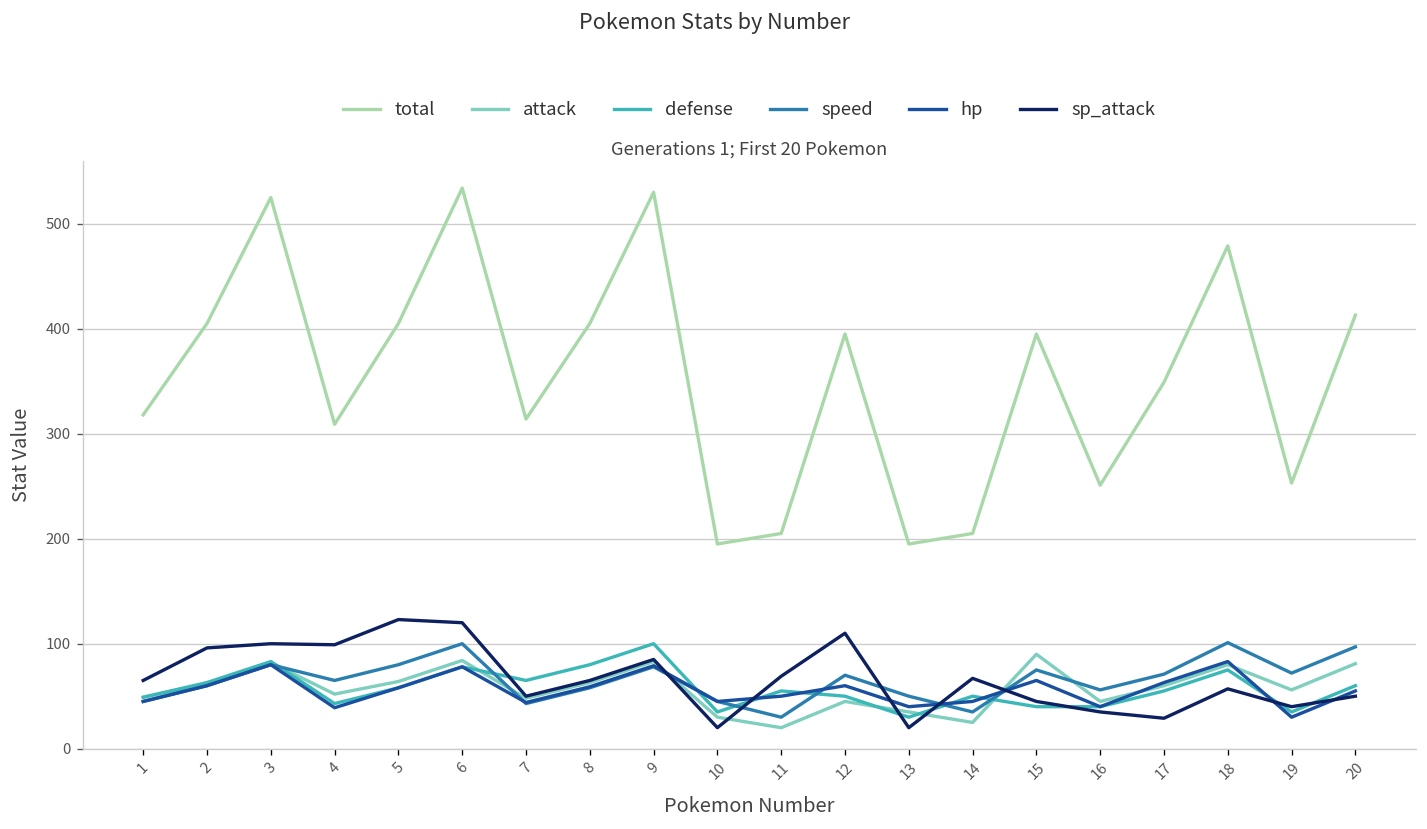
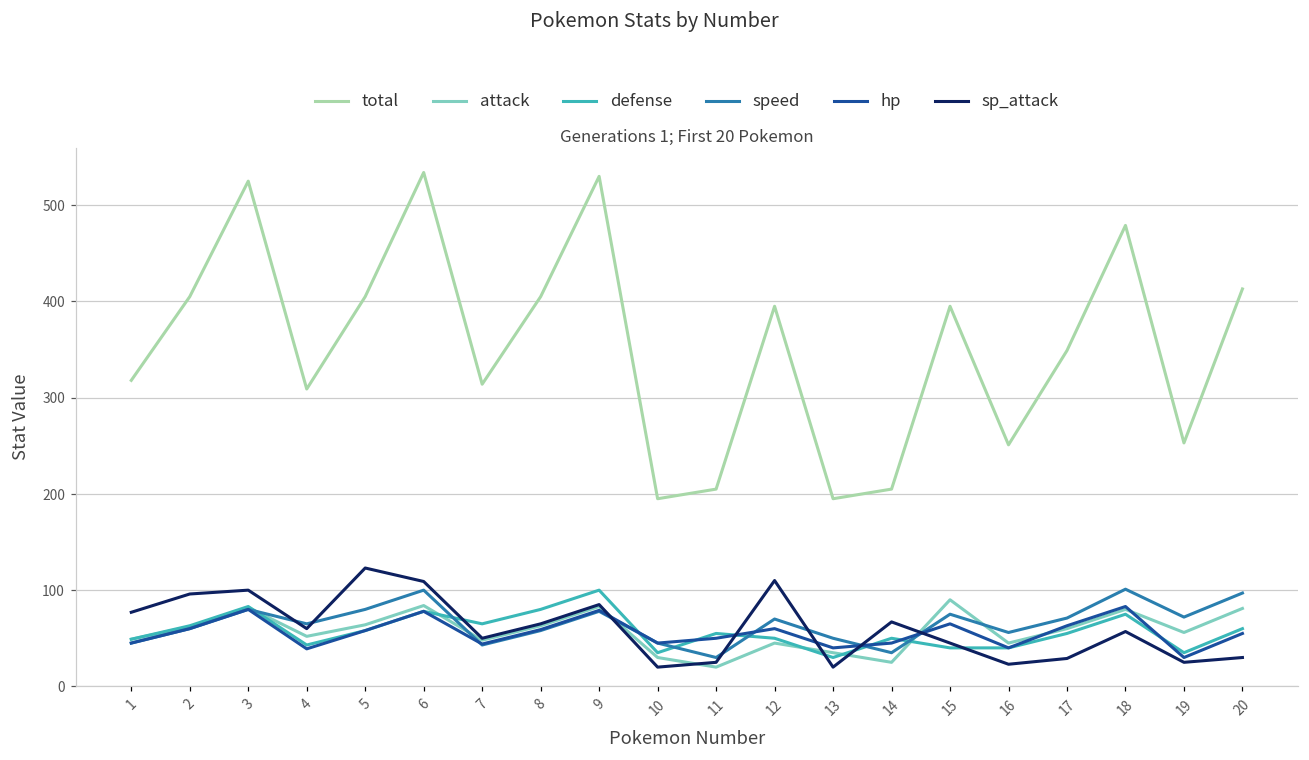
sp_attack, 1: 70 -> 80
sp_attack, 4: 100 -> 60
sp_attack, 6: 120 -> 110
sp_attack, 11: 70 -> 30
sp_attack, 16: 40 -> 20
sp_attack, 19: 40 -> 30
sp_attack, 20: 50 -> 30
